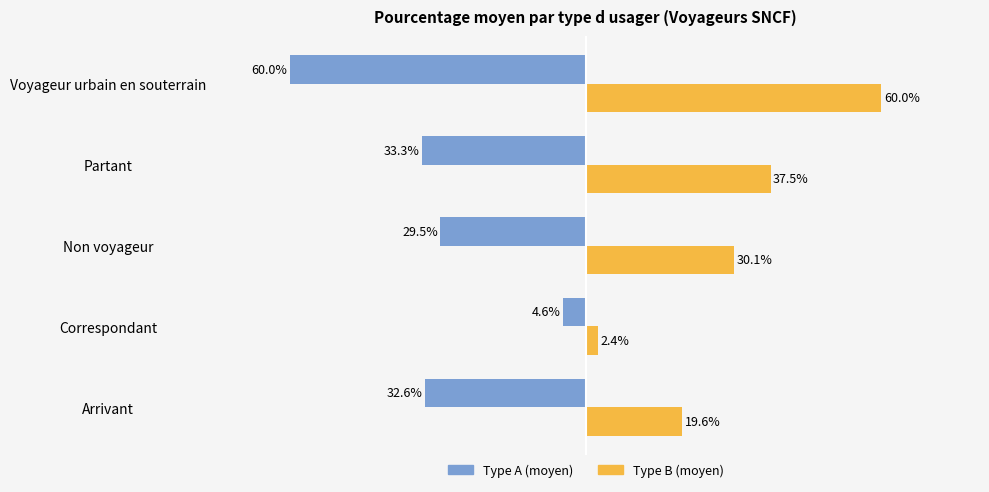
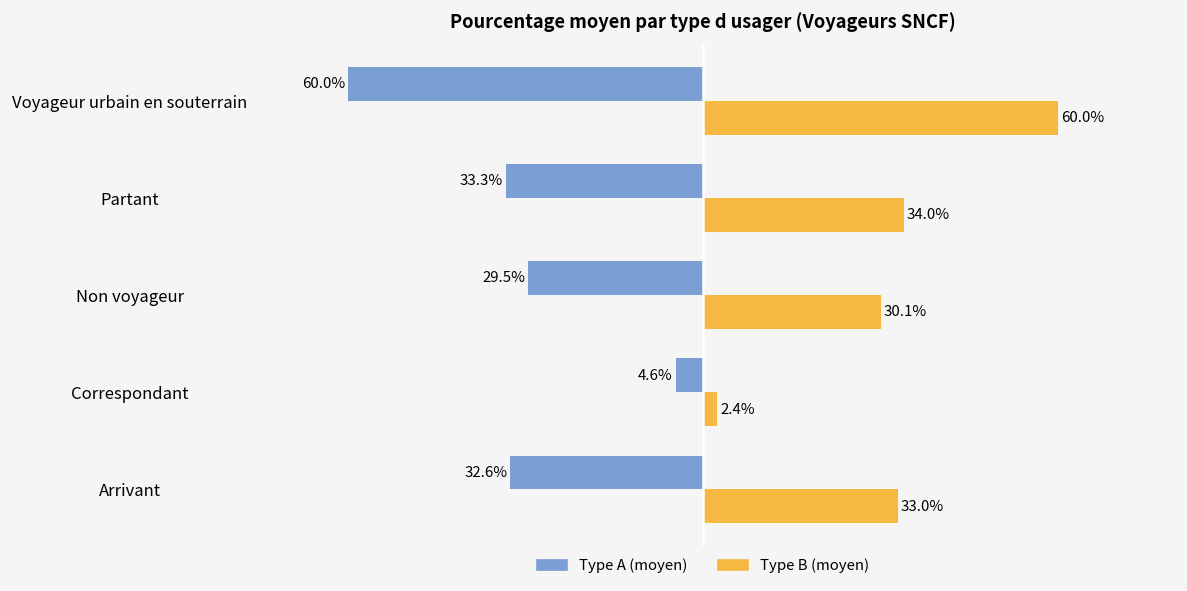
Type B (moyen), Partant: 37.5% -> 34.0%
Type B (moyen), Arrivant: 19.6% -> 33.0%
